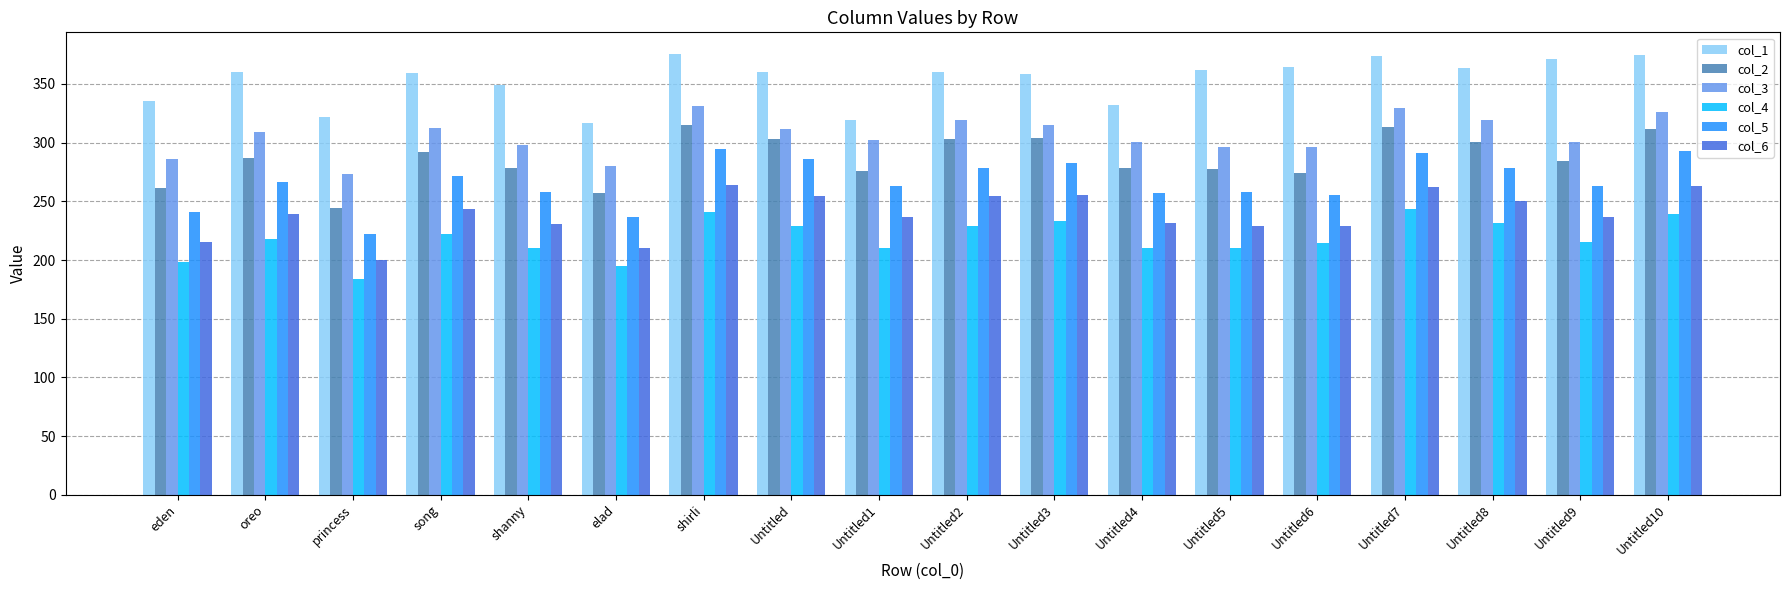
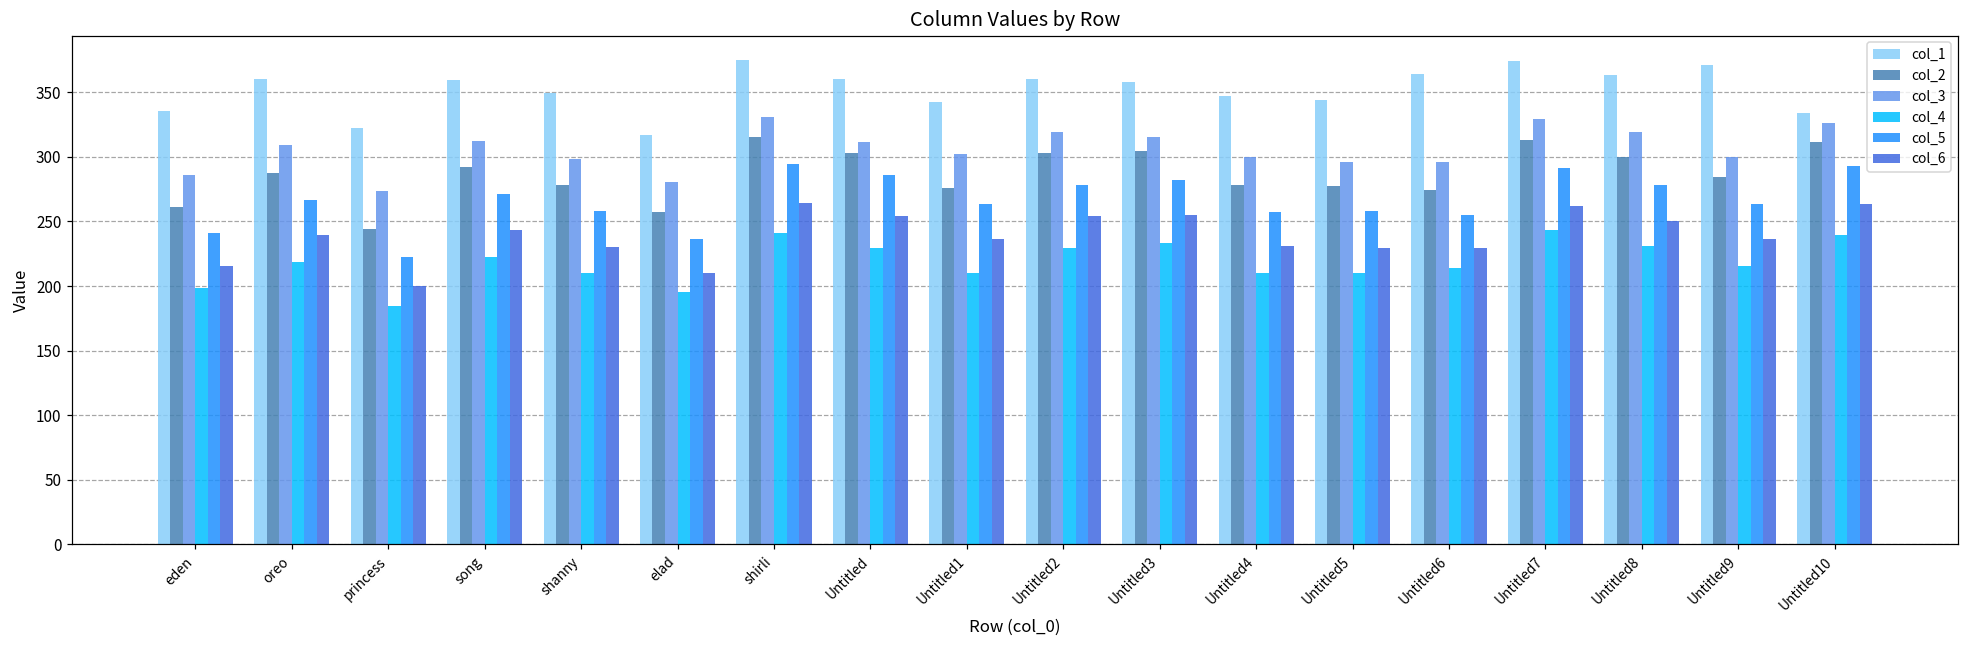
col_1, Untitled1: 319 -> 342
col_1, Untitled4: 332 -> 347
col_1, Untitled5: 362 -> 344
col_1, Untitled10: 374 -> 334
